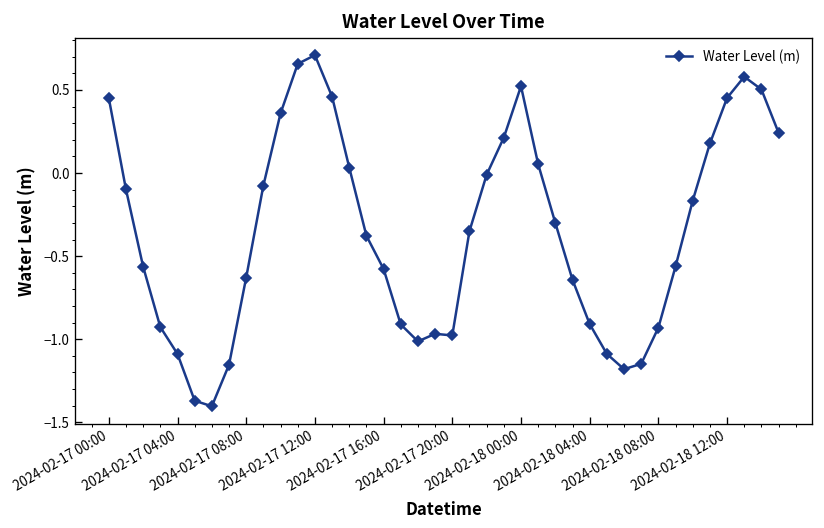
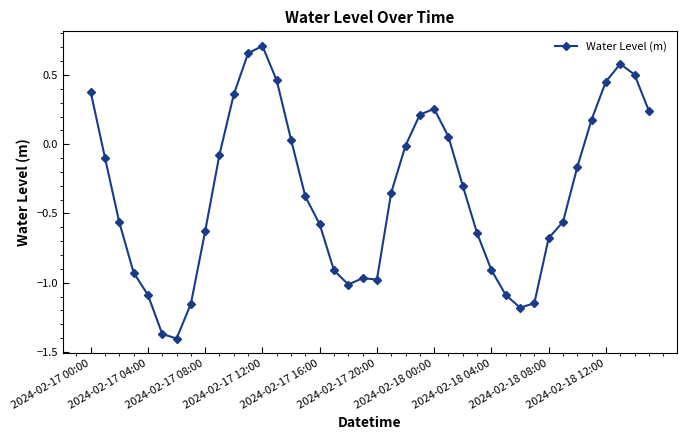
2024-02-17 00:00: 0.45 -> 0.38
2024-02-18 00:00: 0.52 -> 0.26
2024-02-18 08:00: -0.93 -> -0.68
